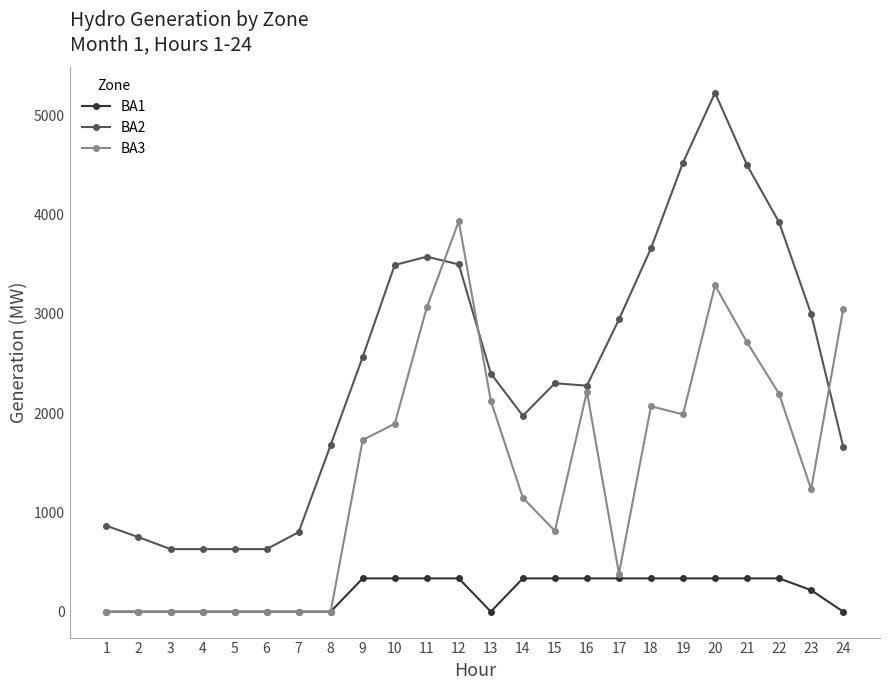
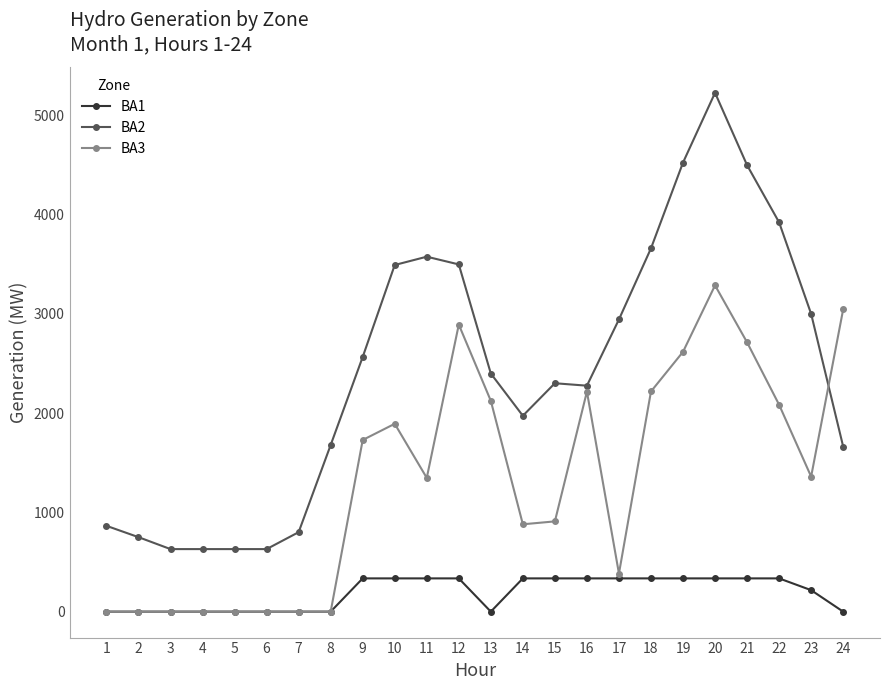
BA3, 11: 3100 -> 1300
BA3, 12: 3900 -> 2900
BA3, 14: 1100 -> 900
BA3, 15: 800 -> 900
BA3, 18: 2100 -> 2200
BA3, 19: 2000 -> 2600
BA3, 22: 2200 -> 2100
BA3, 23: 1200 -> 1400
